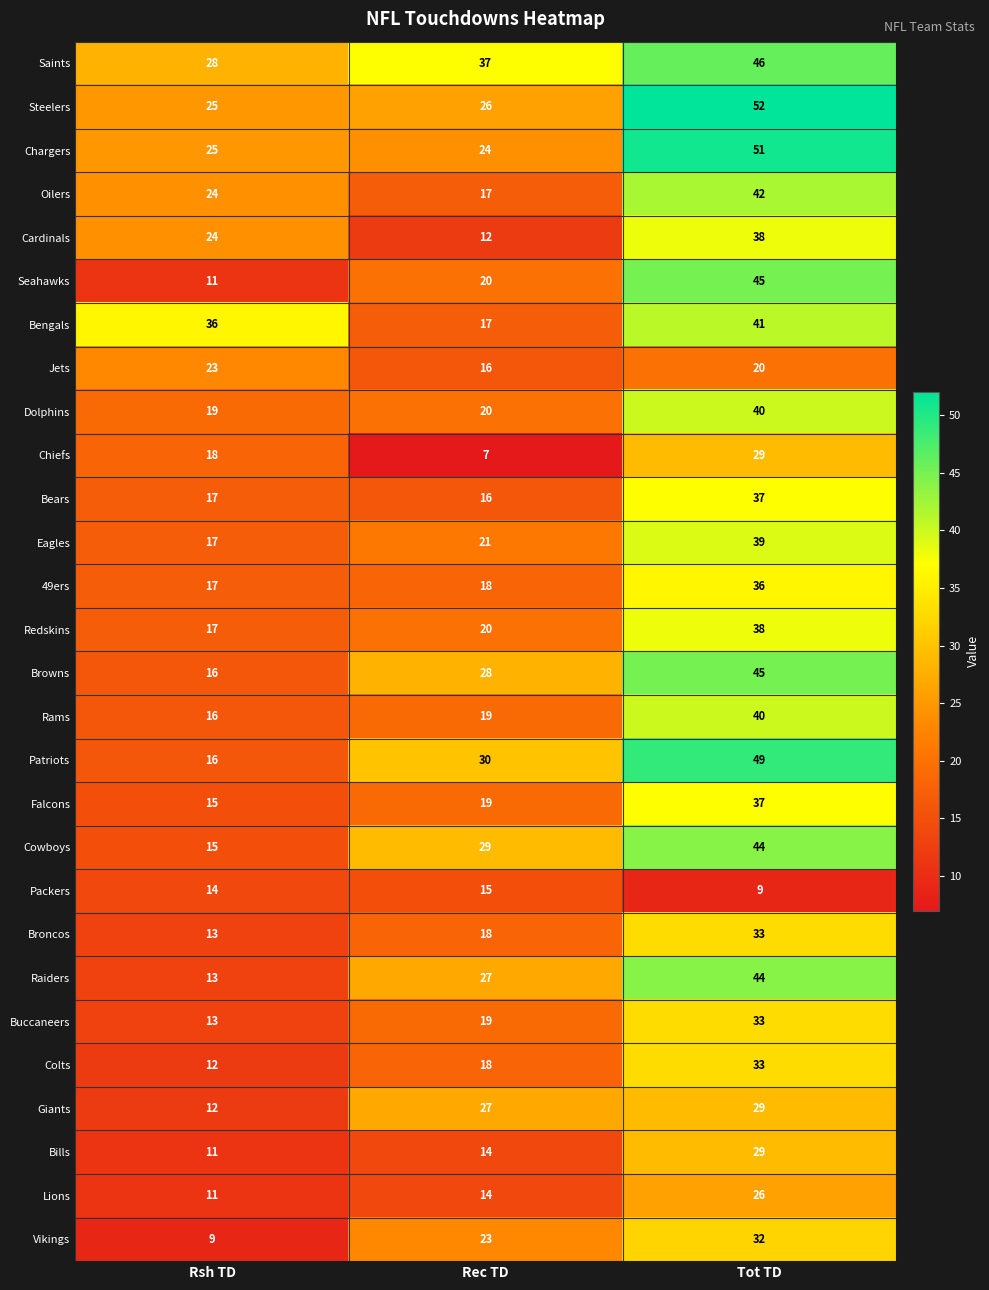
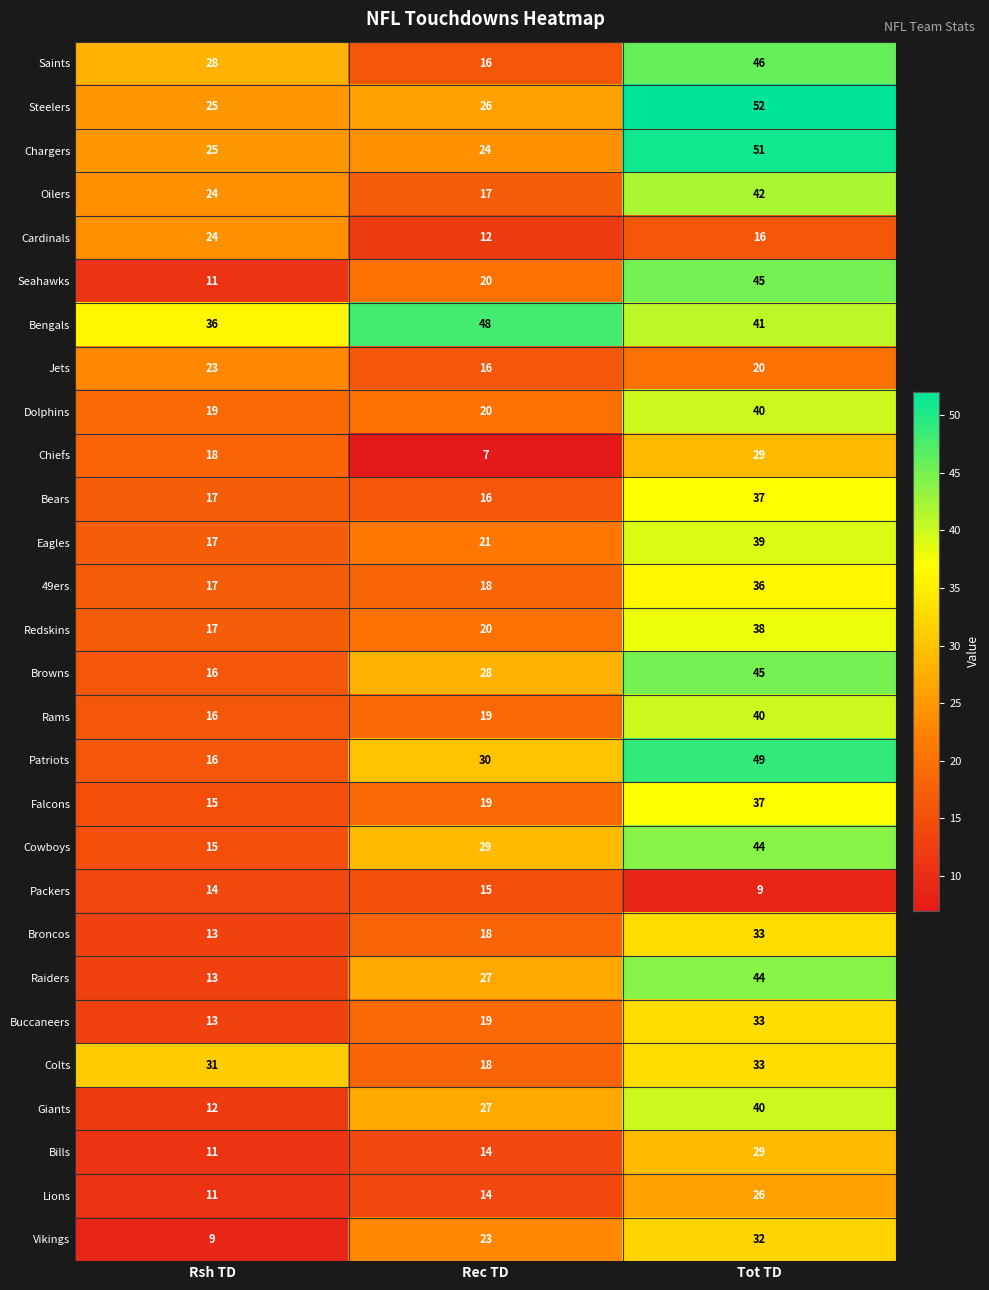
Saints, Rec TD: 37 -> 16
Cardinals, Tot TD: 38 -> 16
Bengals, Rec TD: 17 -> 48
Colts, Rsh TD: 12 -> 31
Giants, Tot TD: 29 -> 40
